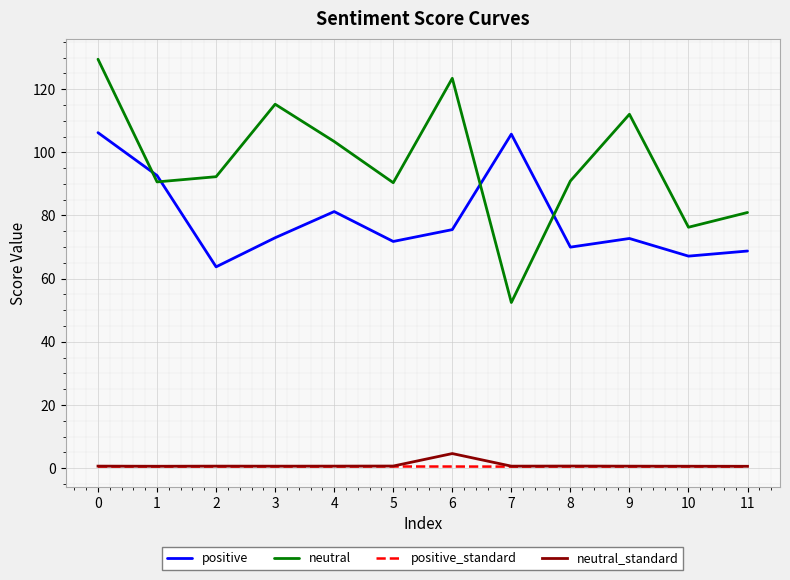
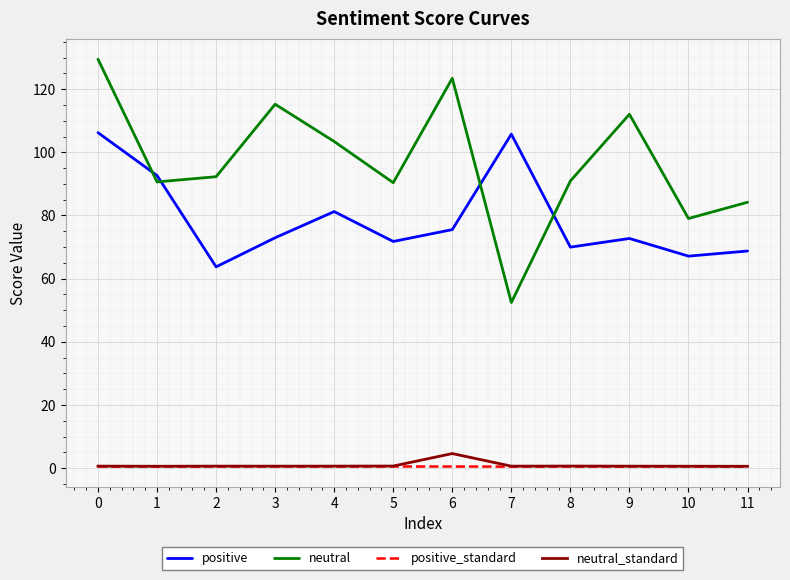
neutral, 10: 76 -> 79
neutral, 11: 81 -> 84
